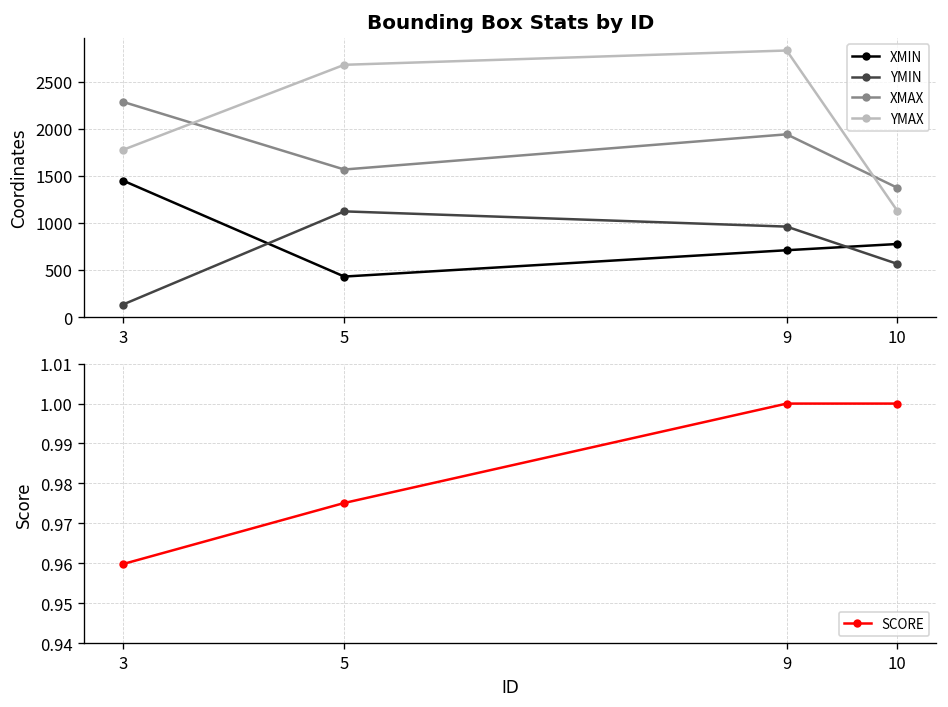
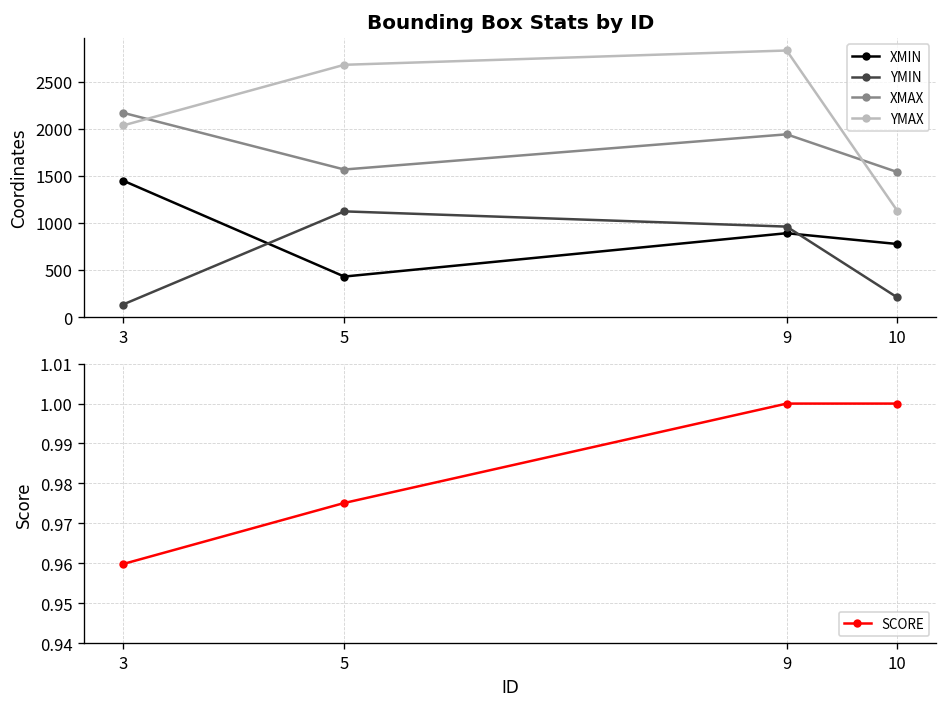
Bounding Box Stats by ID, XMAX, 3: 2300 -> 2200
Bounding Box Stats by ID, YMAX, 3: 1800 -> 2000
Bounding Box Stats by ID, XMIN, 9: 700 -> 900
Bounding Box Stats by ID, YMIN, 10: 600 -> 200
Bounding Box Stats by ID, XMAX, 10: 1400 -> 1500
